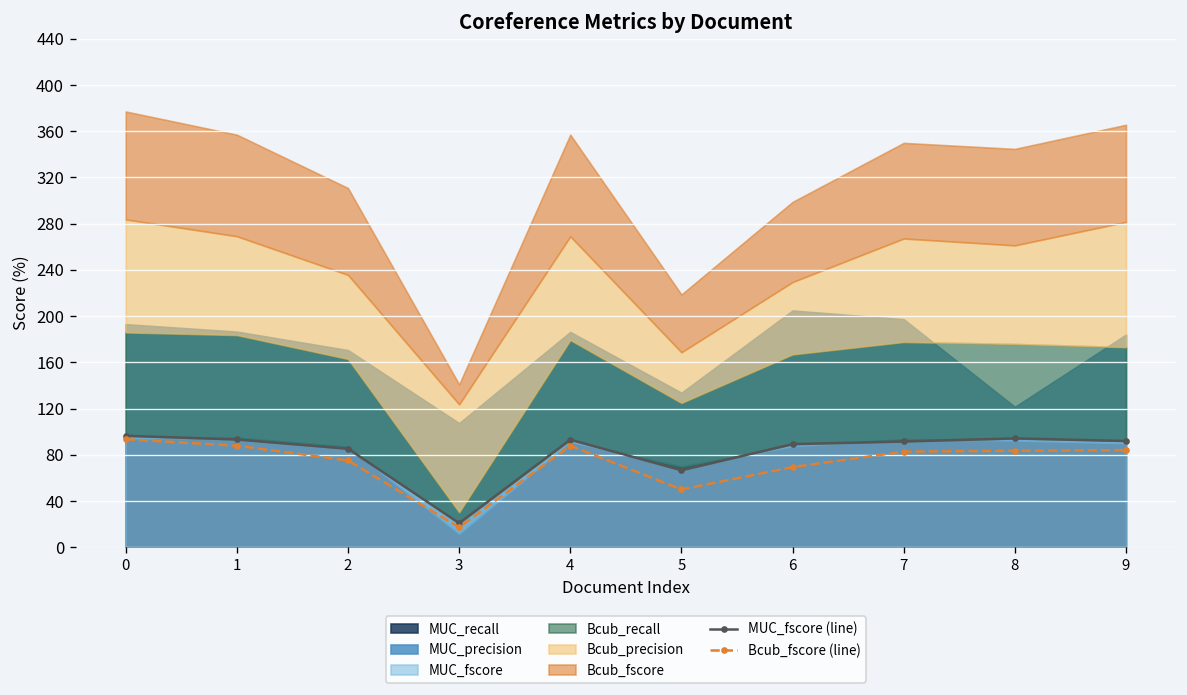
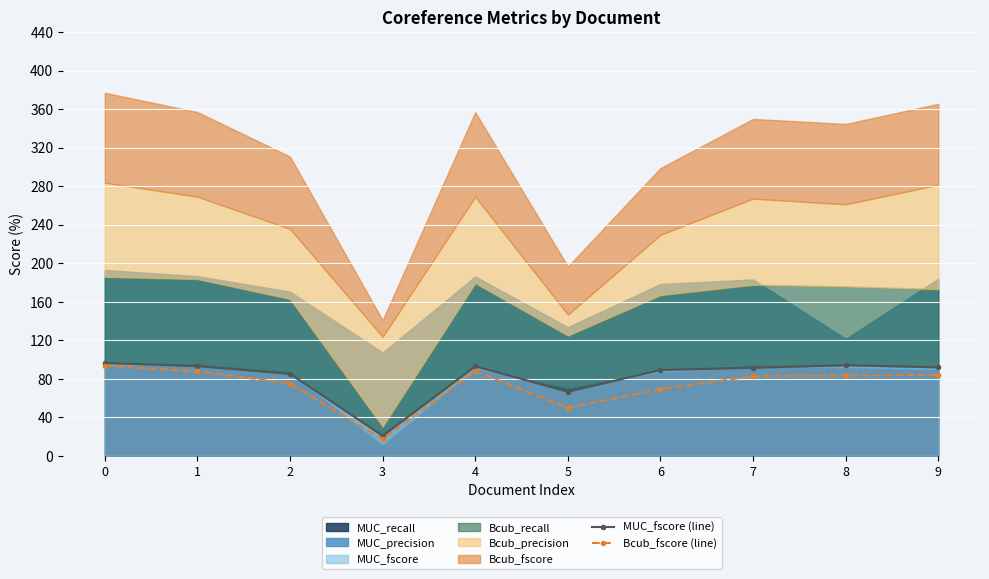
Bcub_precision, 5: 40 -> 20
MUC_precision, 6: 120 -> 90
MUC_precision, 7: 100 -> 90
